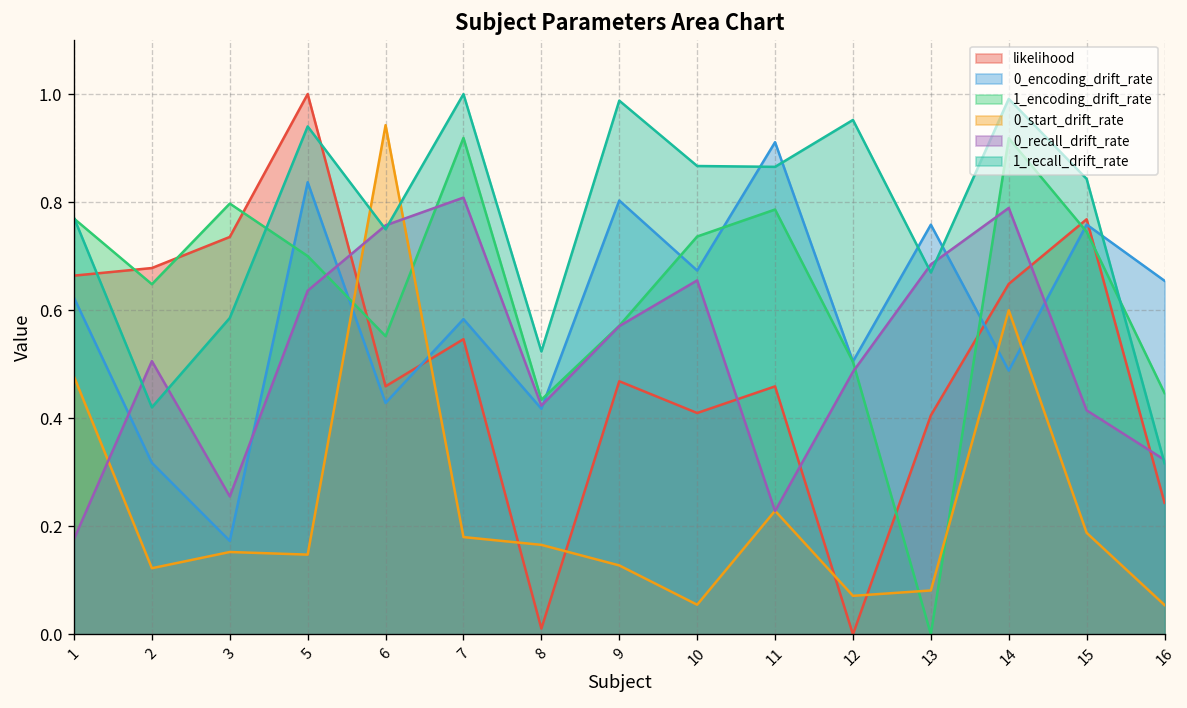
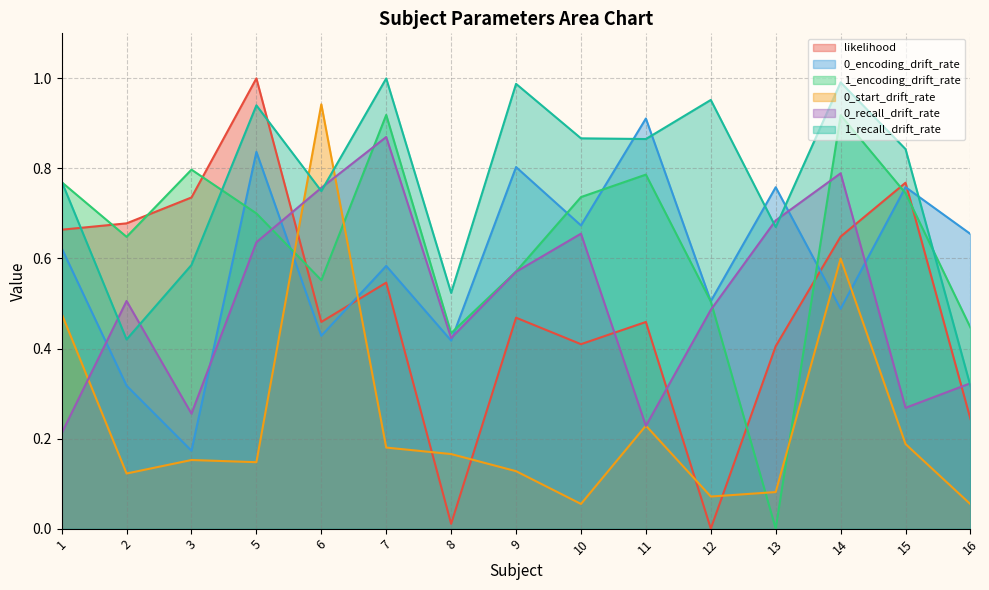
0_recall_drift_rate, 1: 0.18 -> 0.21
0_recall_drift_rate, 7: 0.81 -> 0.87
0_recall_drift_rate, 15: 0.41 -> 0.27
